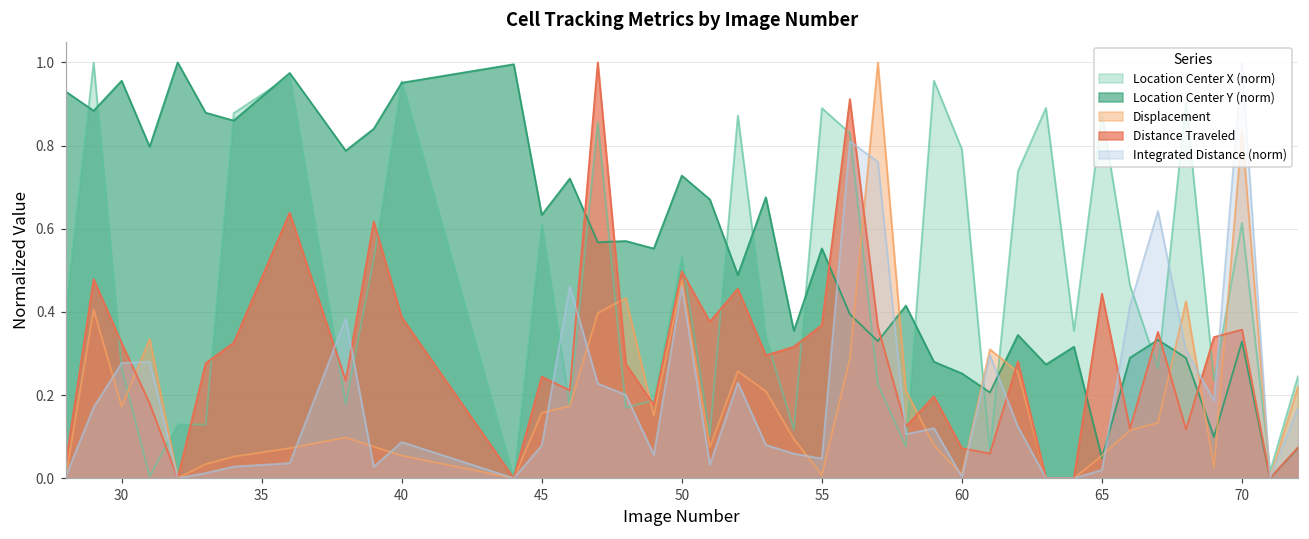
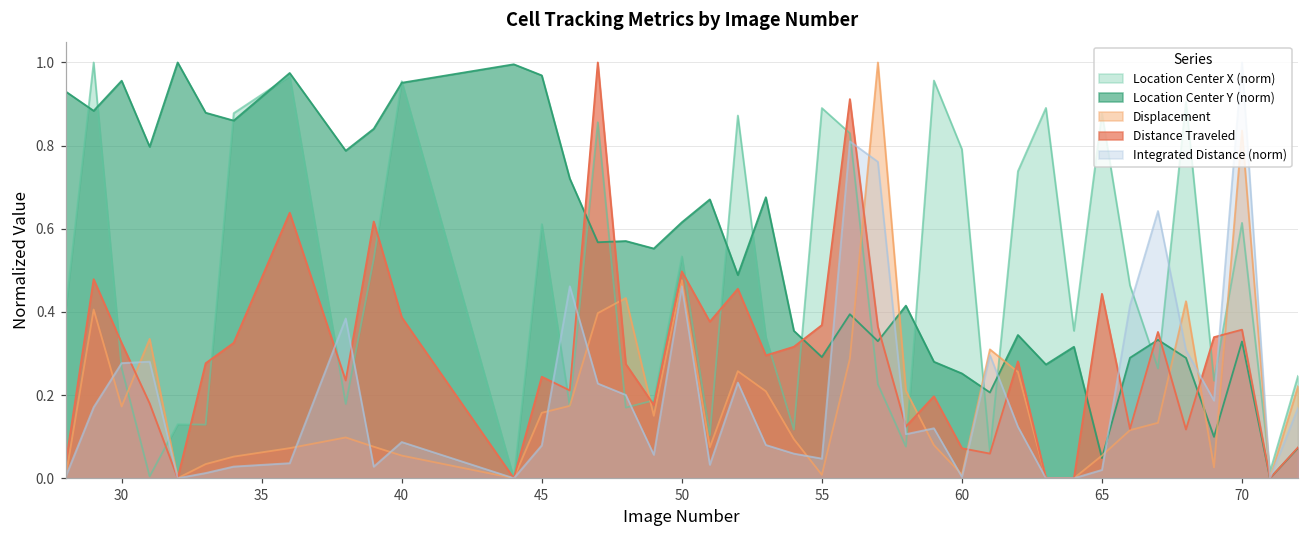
Location Center Y (norm), 45: 0.63 -> 0.97
Location Center Y (norm), 50: 0.73 -> 0.62
Location Center Y (norm), 55: 0.55 -> 0.29
